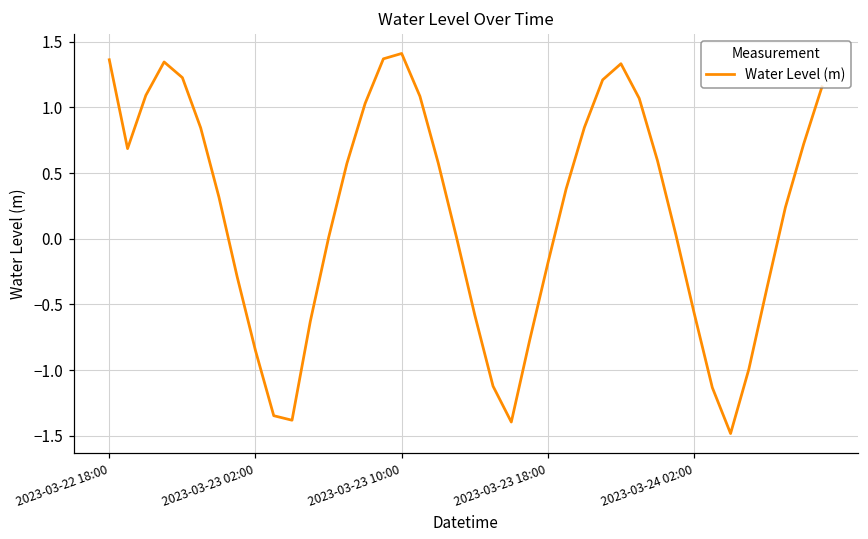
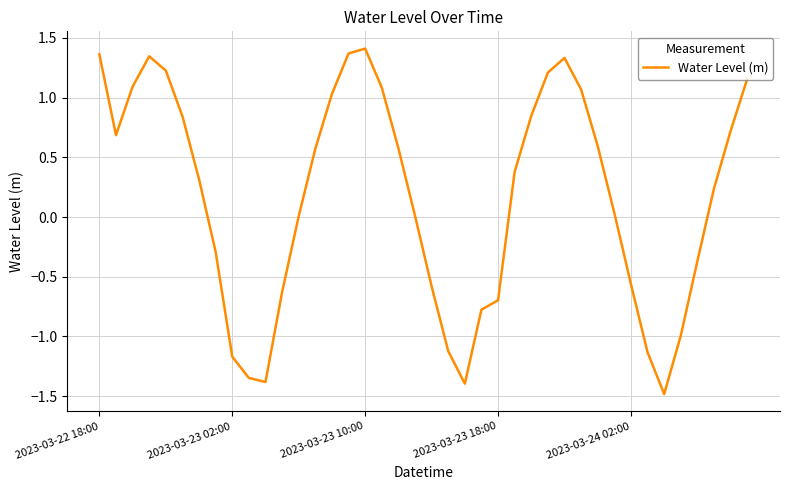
2023-03-23 02:00: -0.85 -> -1.17
2023-03-23 18:00: -0.19 -> -0.70
